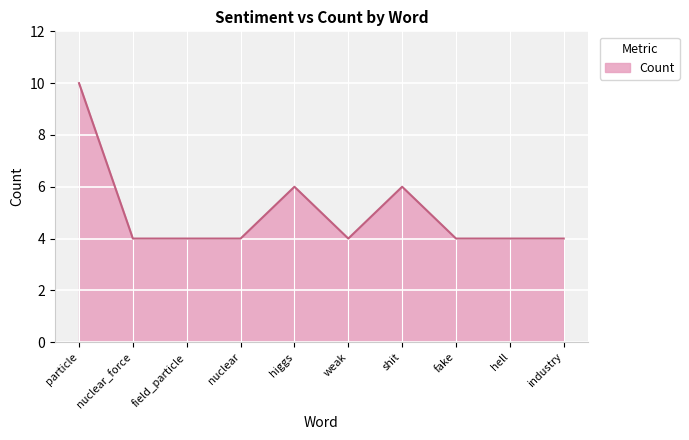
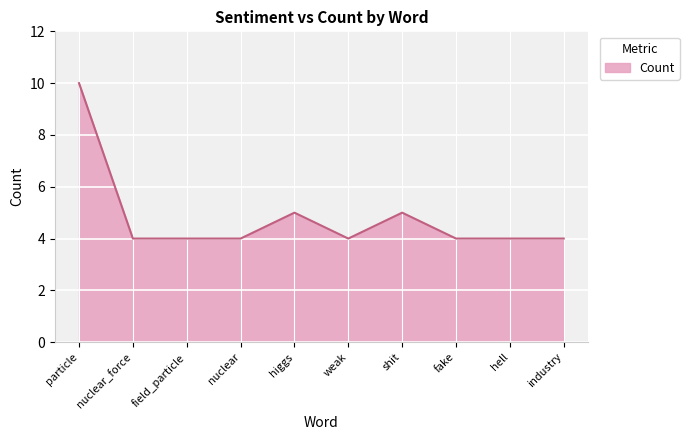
higgs: 6 -> 5
shit: 6 -> 5
